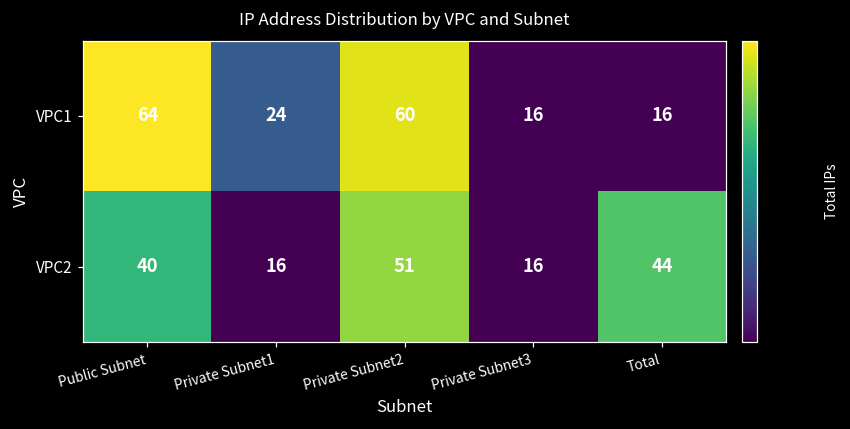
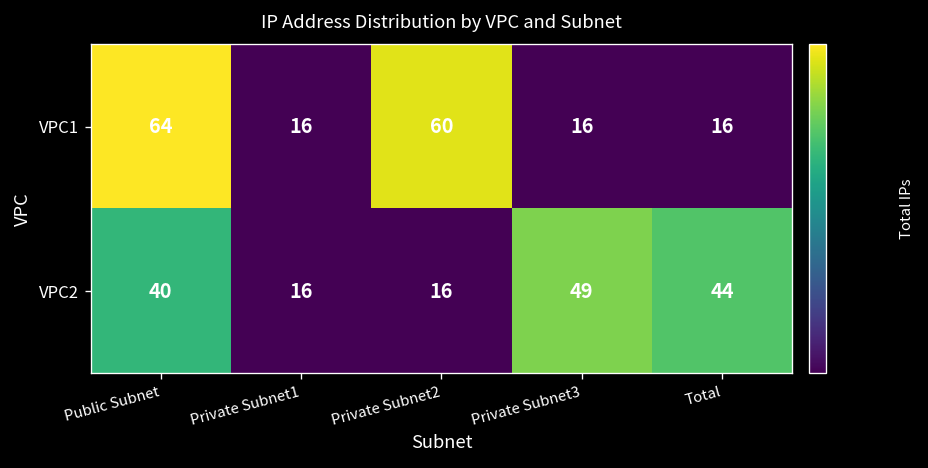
VPC1, Private Subnet1: 24 -> 16
VPC2, Private Subnet2: 51 -> 16
VPC2, Private Subnet3: 16 -> 49
